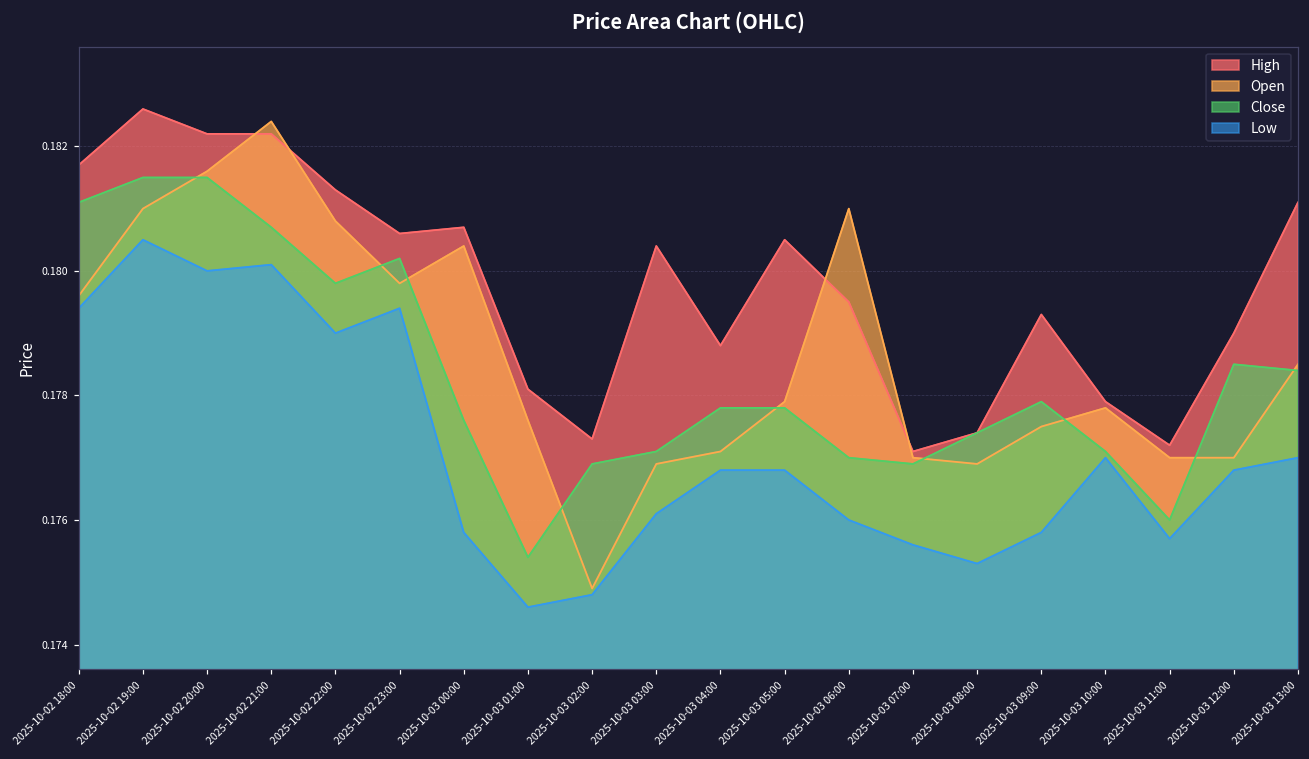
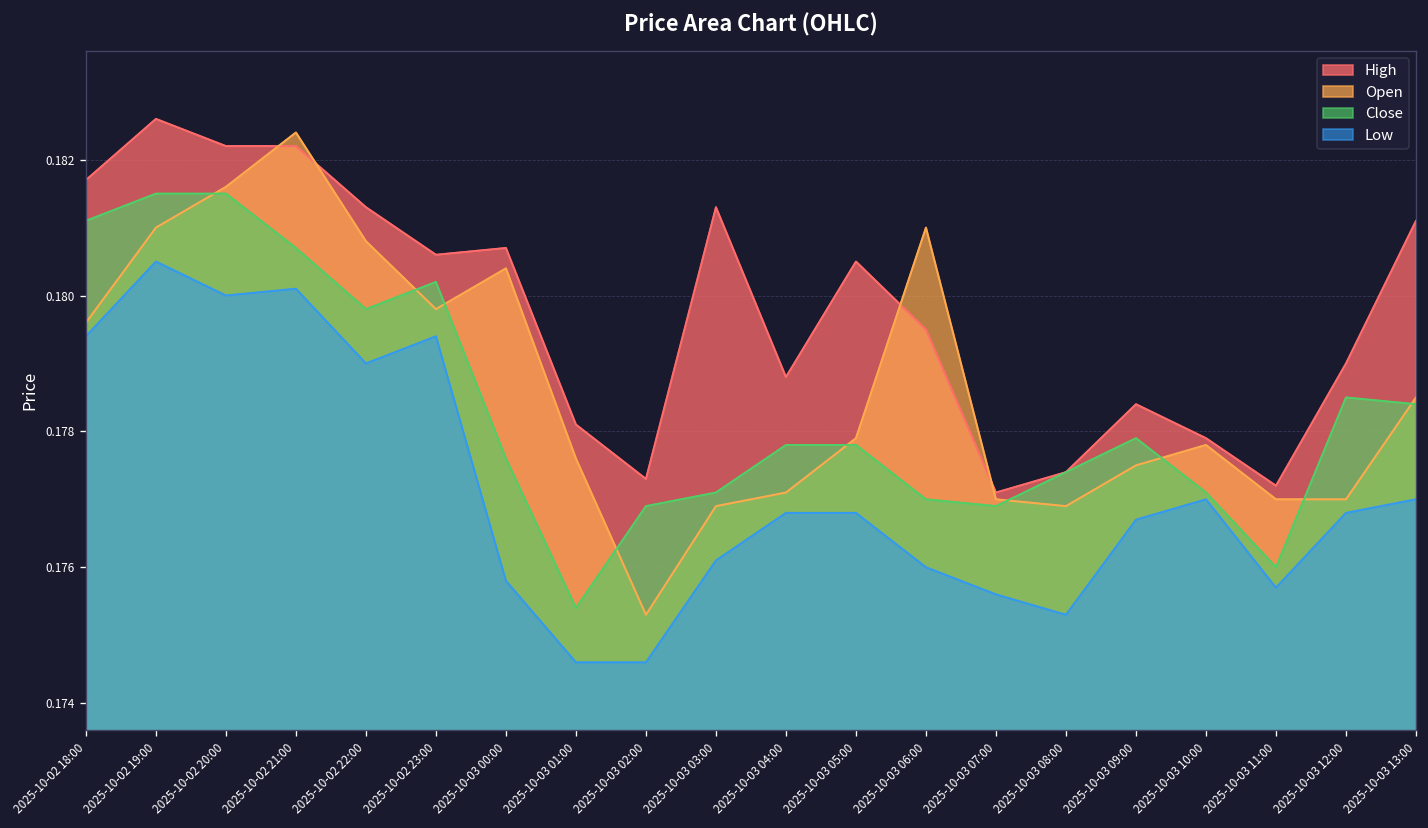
Open, 2025-10-03 02:00: 0.1749 -> 0.1753
Low, 2025-10-03 02:00: 0.1748 -> 0.1746
High, 2025-10-03 03:00: 0.1804 -> 0.1813
High, 2025-10-03 09:00: 0.1793 -> 0.1784
Low, 2025-10-03 09:00: 0.1758 -> 0.1767
